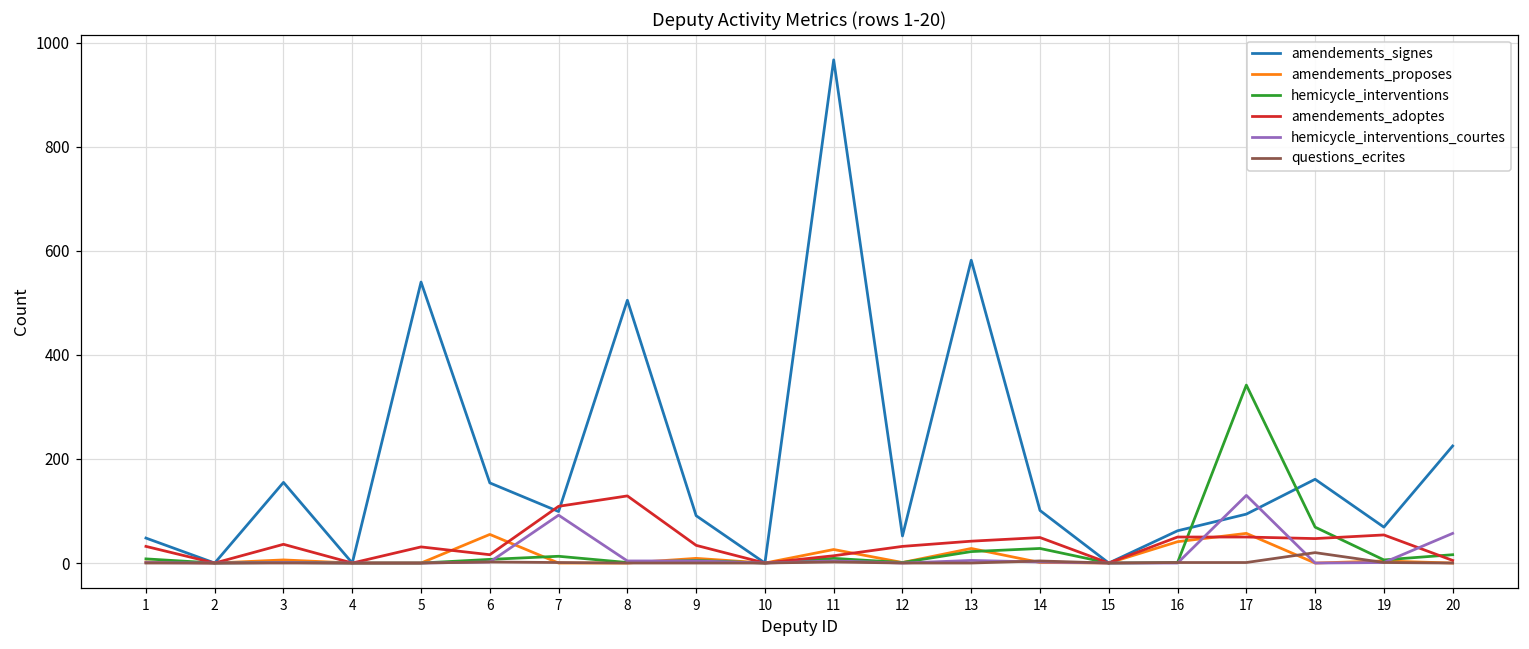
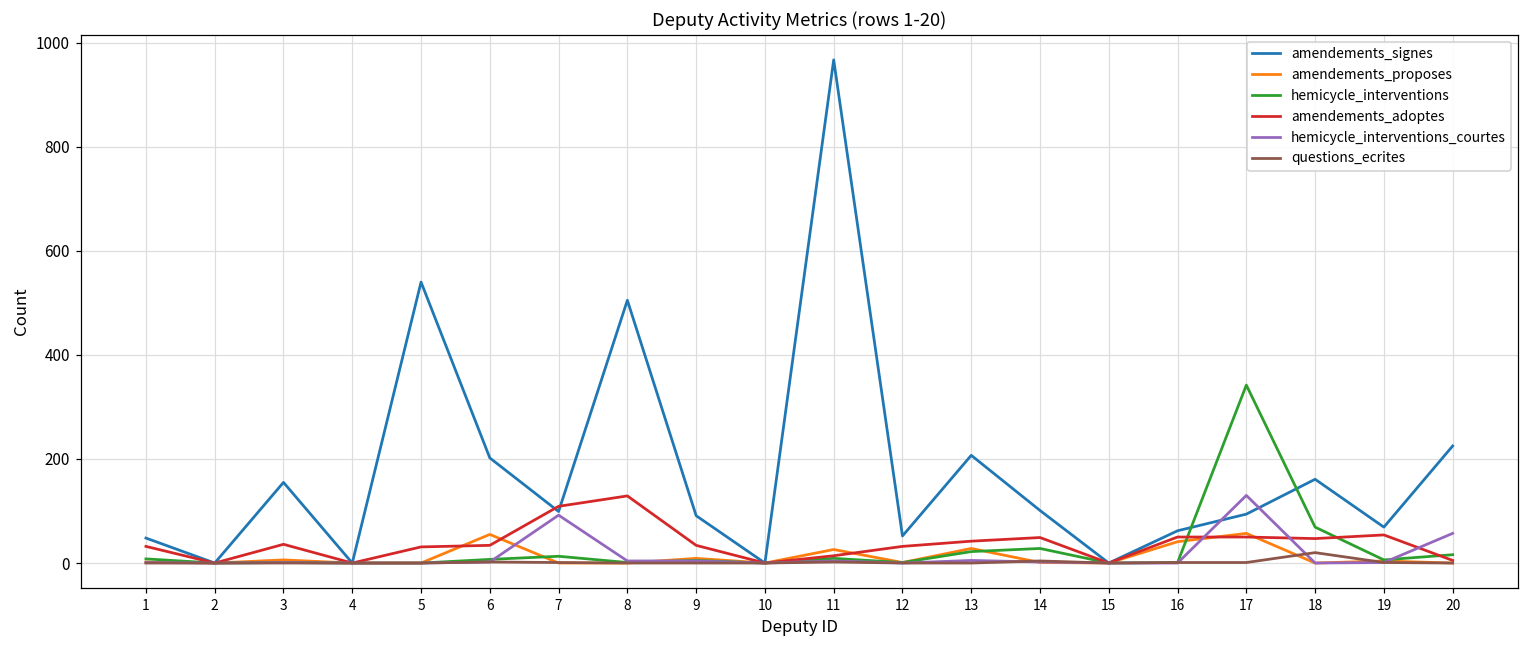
amendements_signes, 6: 150 -> 200
amendements_adoptes, 6: 20 -> 30
amendements_signes, 13: 580 -> 210
